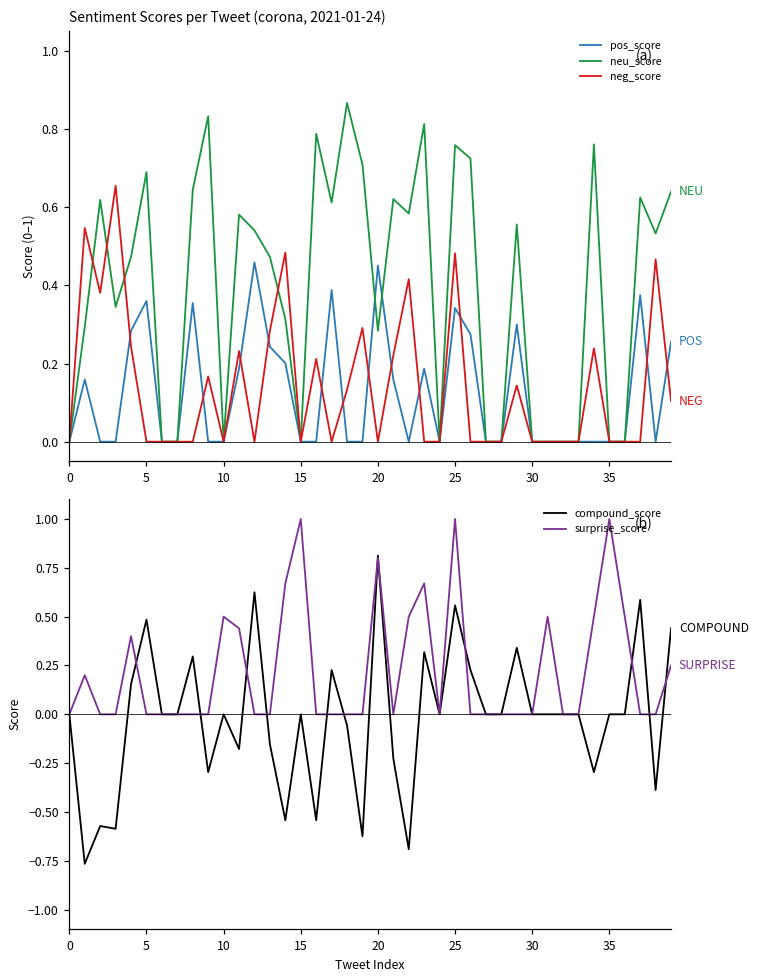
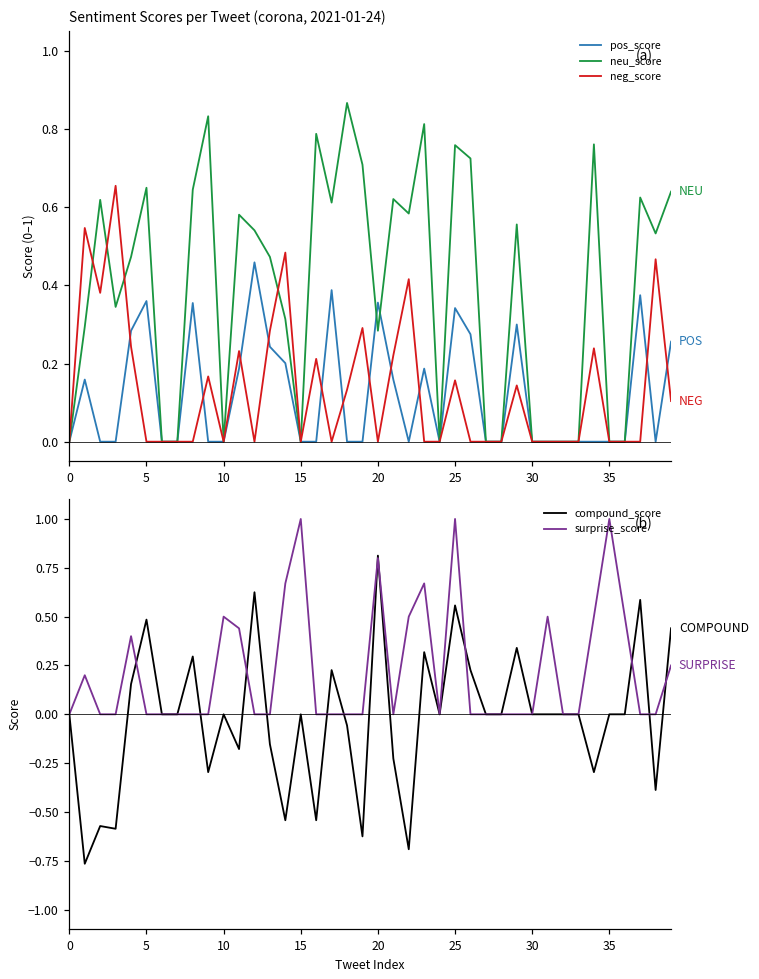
Sentiment Scores per Tweet (corona, 2021-01-24), neu_score, 5: 0.69 -> 0.65
Sentiment Scores per Tweet (corona, 2021-01-24), pos_score, 20: 0.45 -> 0.36
Sentiment Scores per Tweet (corona, 2021-01-24), neg_score, 25: 0.48 -> 0.16
